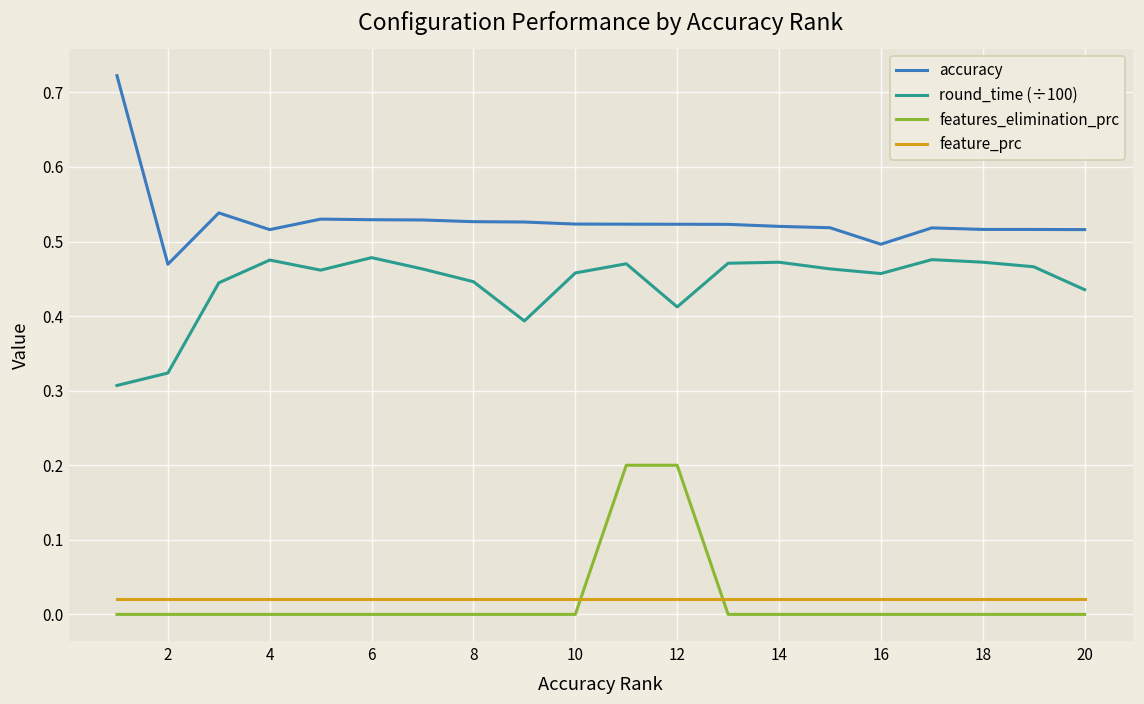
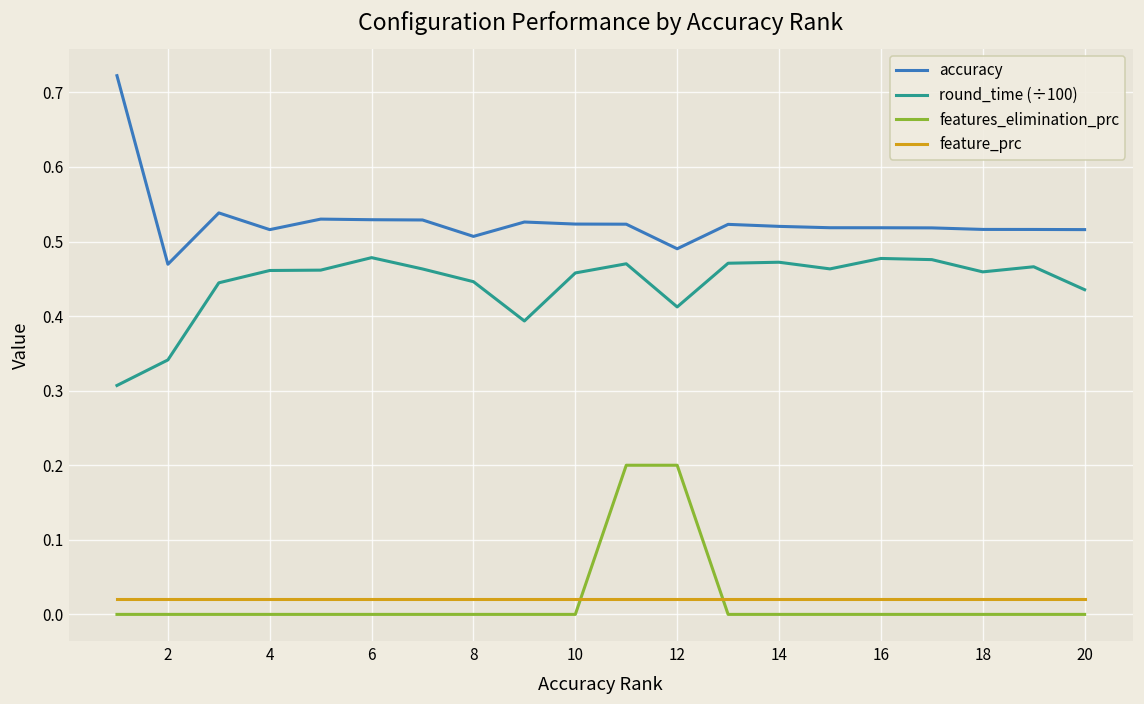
round_time (÷100), 2: 0.32 -> 0.34
round_time (÷100), 4: 0.48 -> 0.46
accuracy, 8: 0.53 -> 0.51
accuracy, 12: 0.52 -> 0.49
accuracy, 16: 0.50 -> 0.52
round_time (÷100), 16: 0.46 -> 0.48
round_time (÷100), 18: 0.47 -> 0.46
